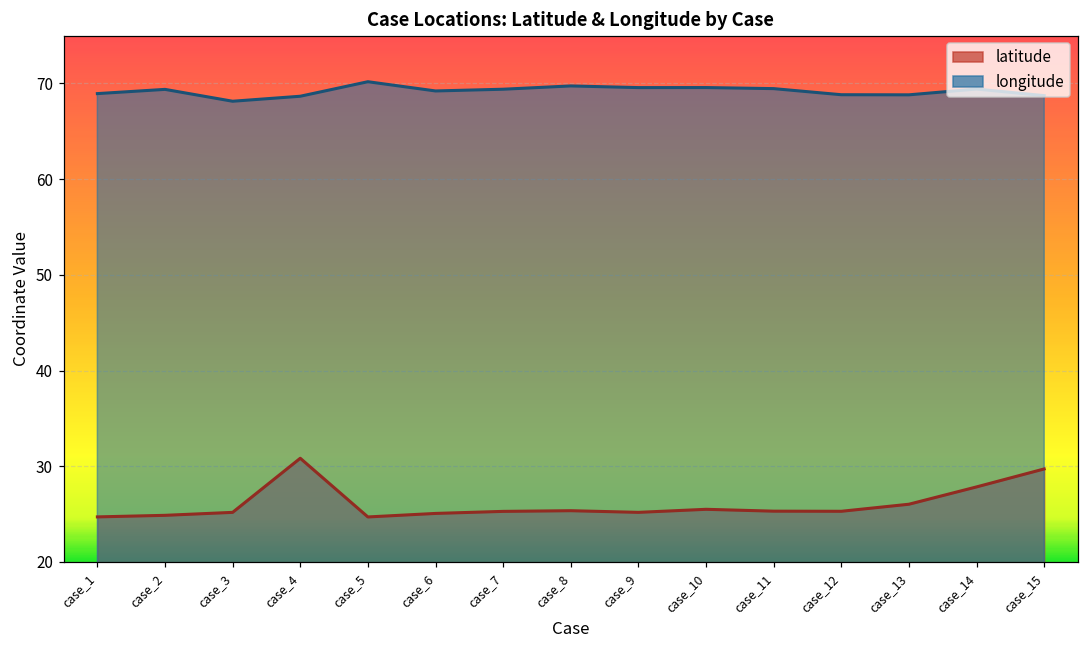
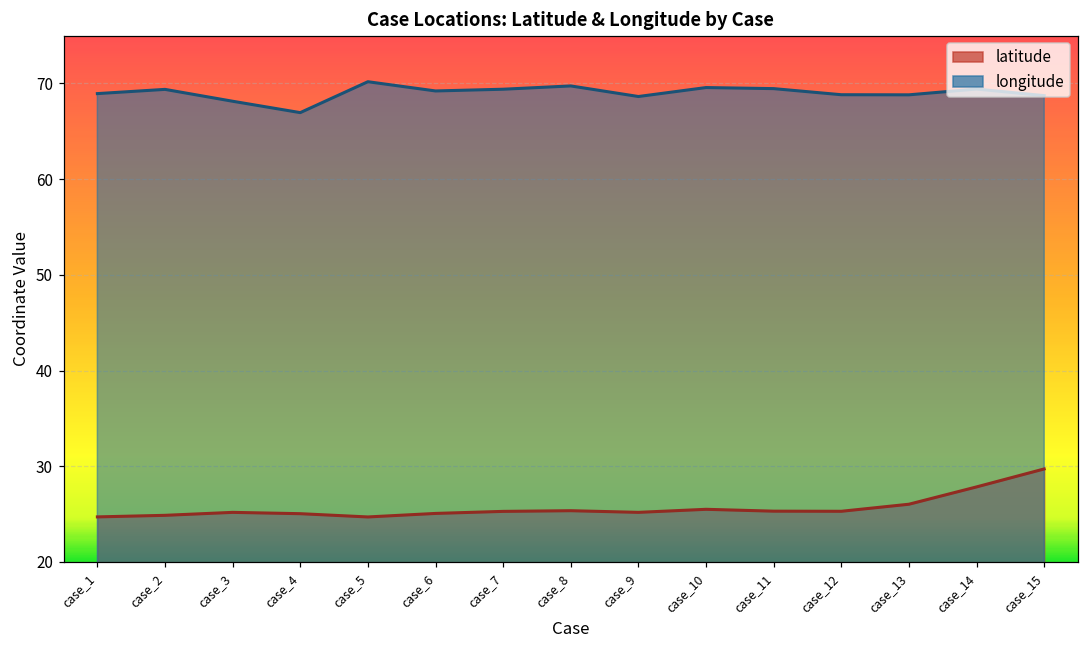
latitude, case_4: 31 -> 25
longitude, case_4: 69 -> 67
longitude, case_9: 70 -> 69
